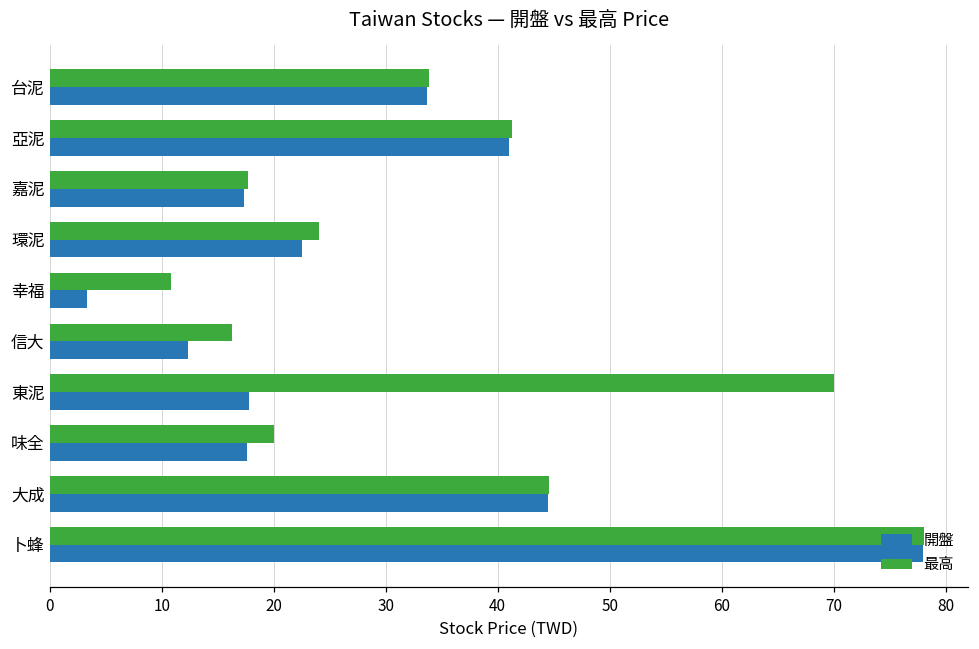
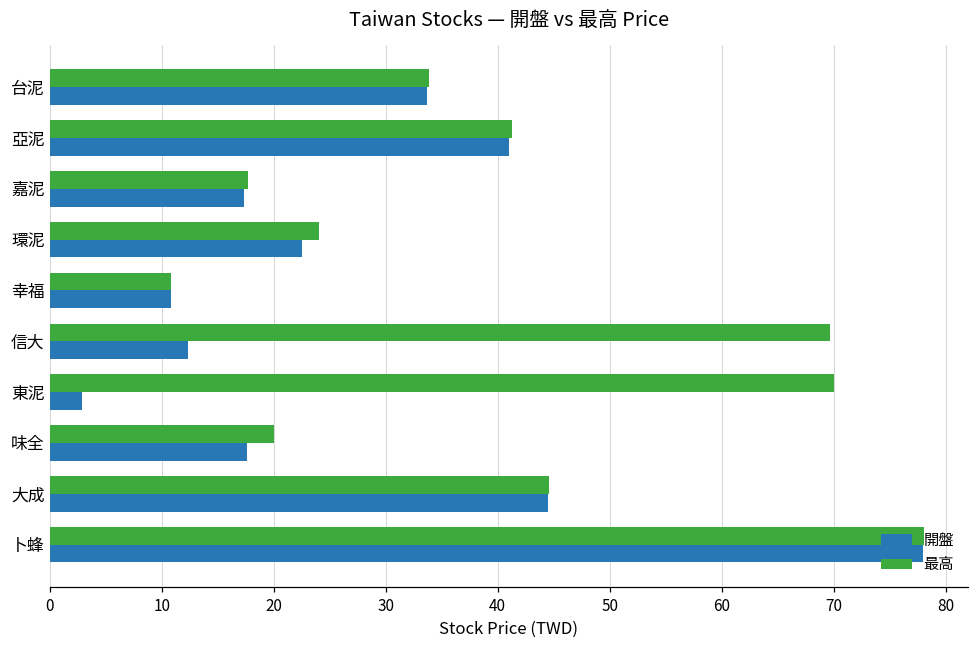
開盤, 幸福: 3.3 -> 10.8
最高, 信大: 16.3 -> 69.7
開盤, 東泥: 17.8 -> 2.8
